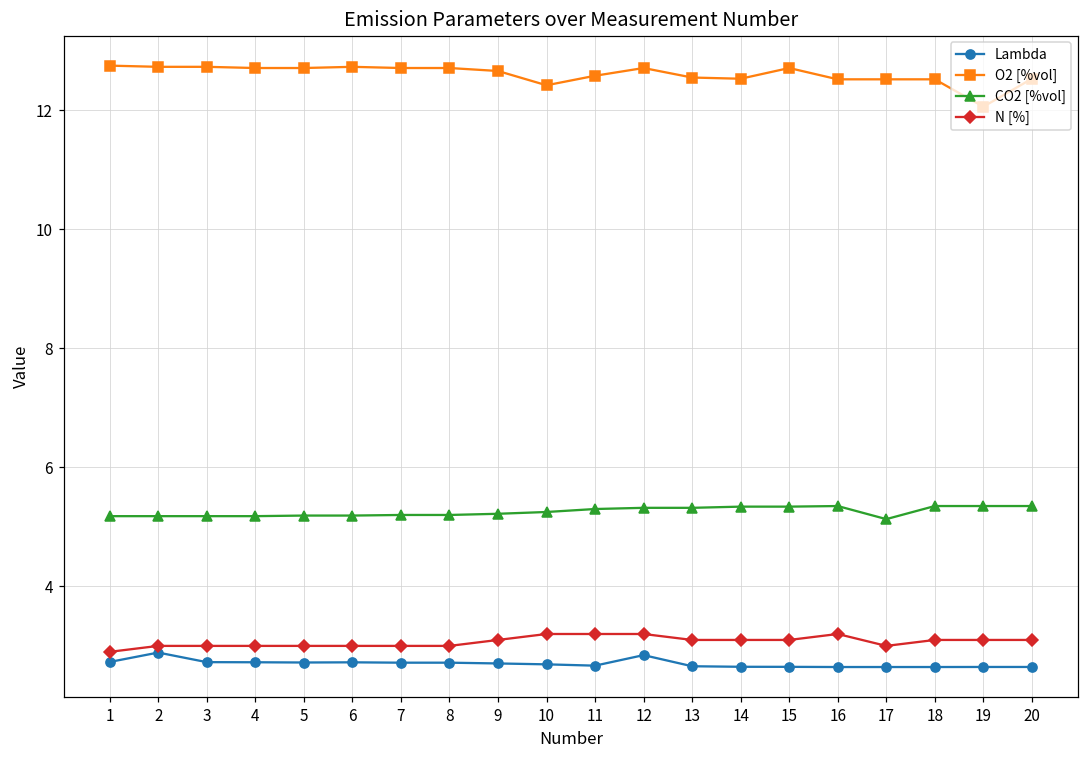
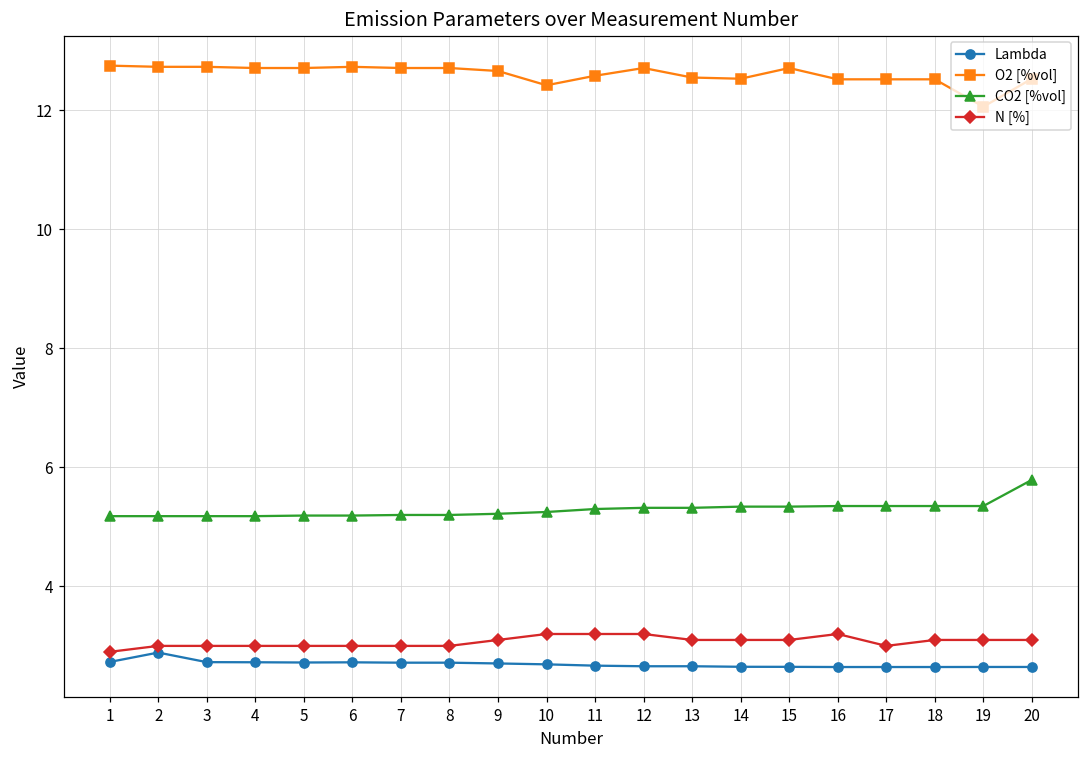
Lambda, 12: 2.8 -> 2.7
CO2 [%vol], 17: 5.1 -> 5.4
CO2 [%vol], 20: 5.4 -> 5.8
